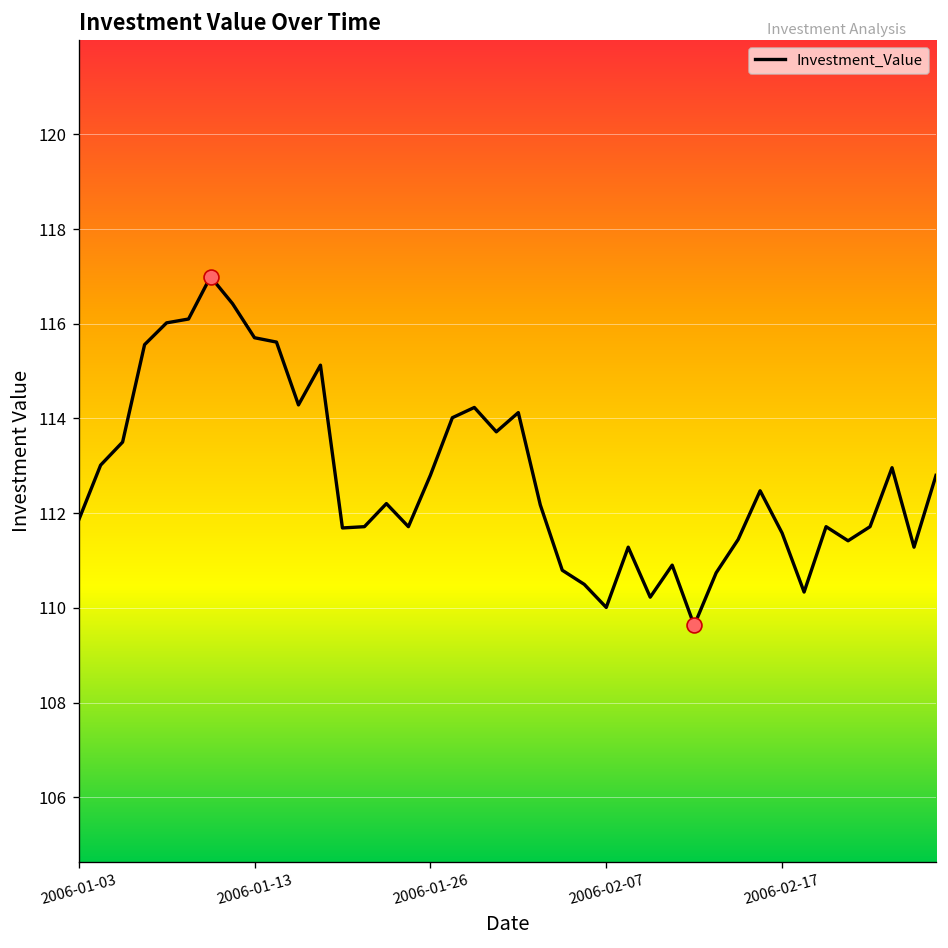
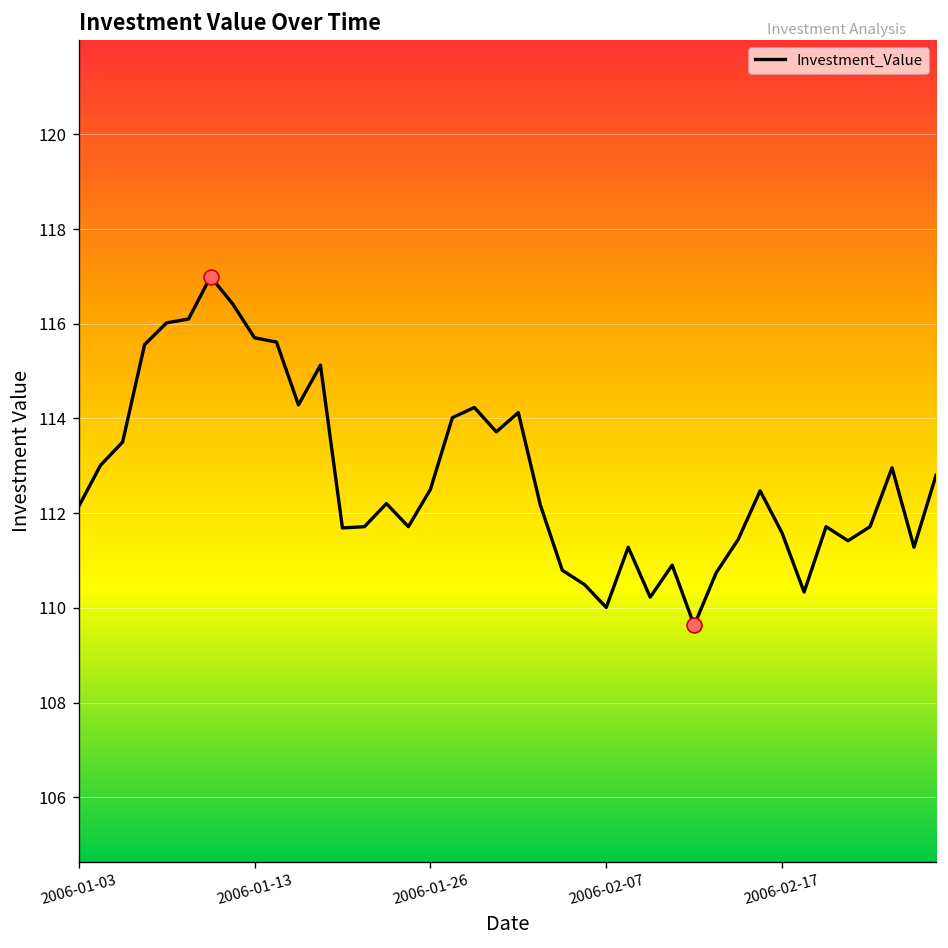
Investment_Value, 2006-01-03: 111.8 -> 112.1
Investment_Value, 2006-01-26: 112.8 -> 112.5
